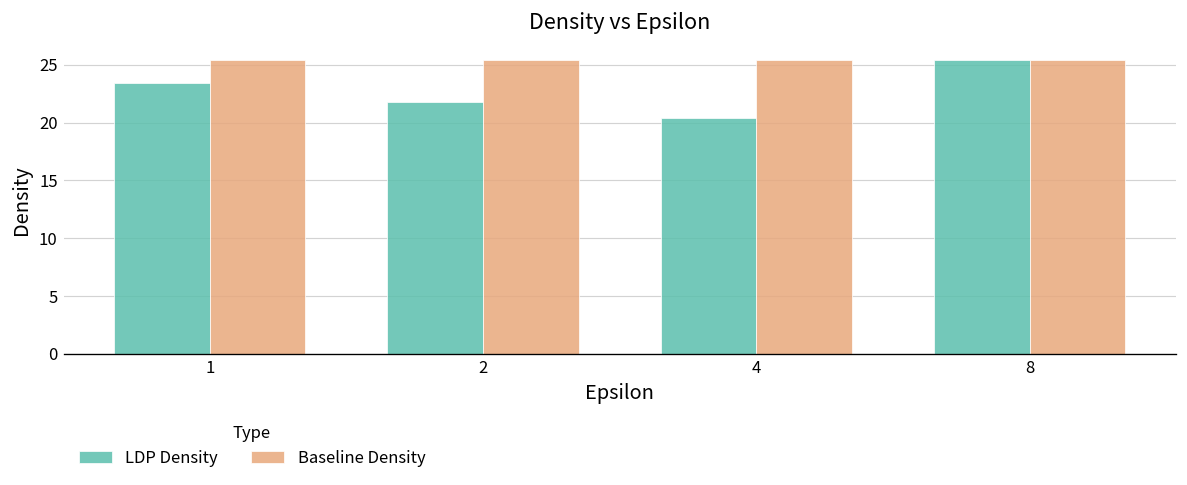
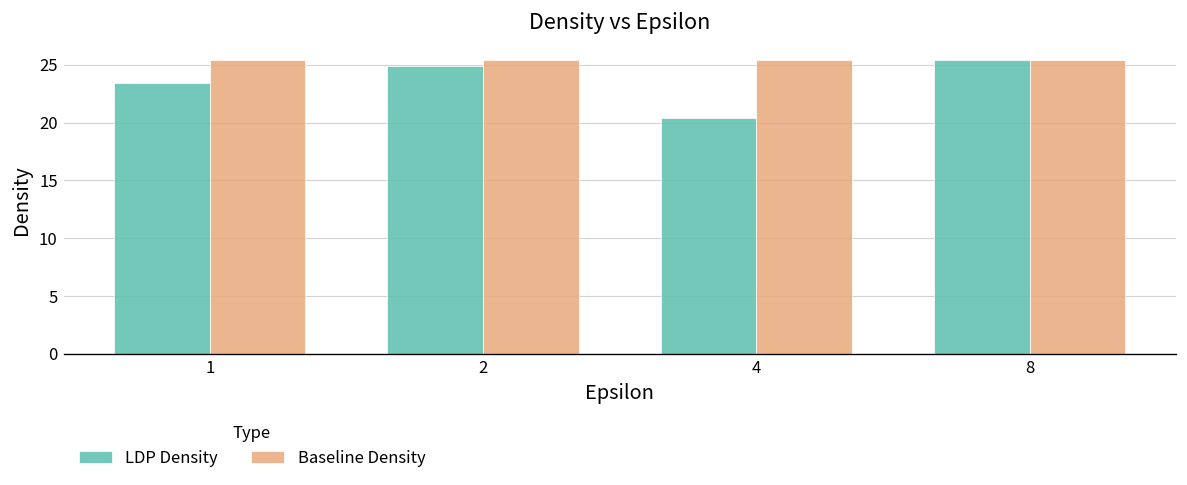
LDP Density, 2: 22 -> 25
